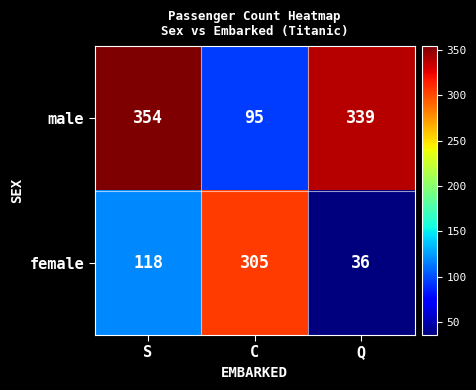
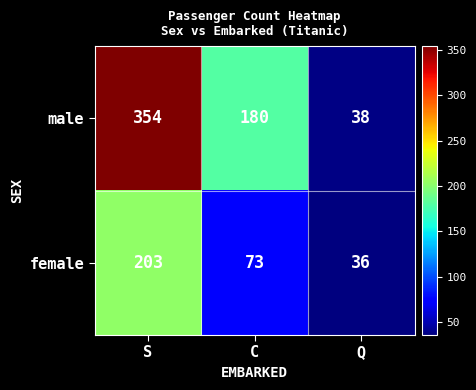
male, C: 95 -> 180
male, Q: 339 -> 38
female, S: 118 -> 203
female, C: 305 -> 73
